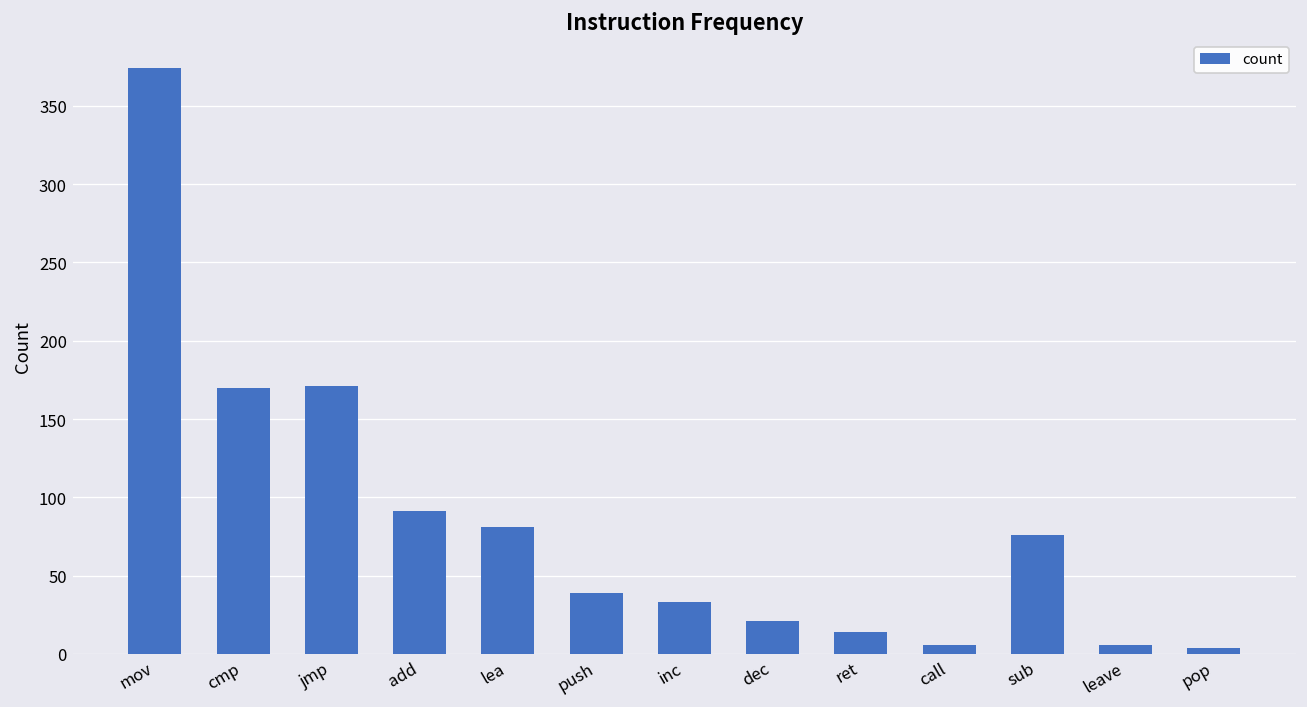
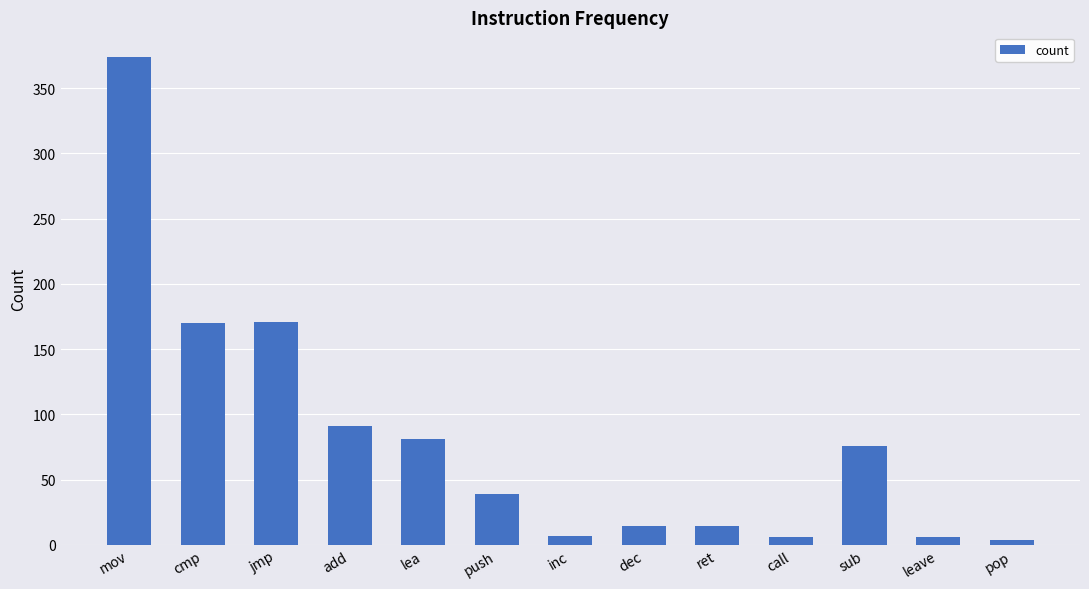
inc: 33 -> 7
dec: 21 -> 14
